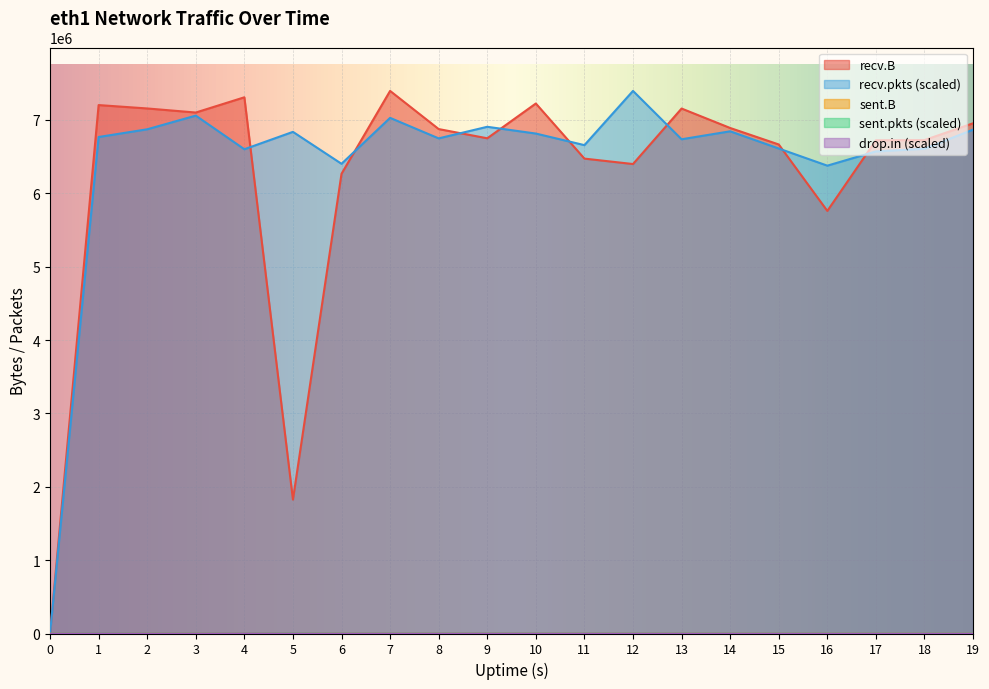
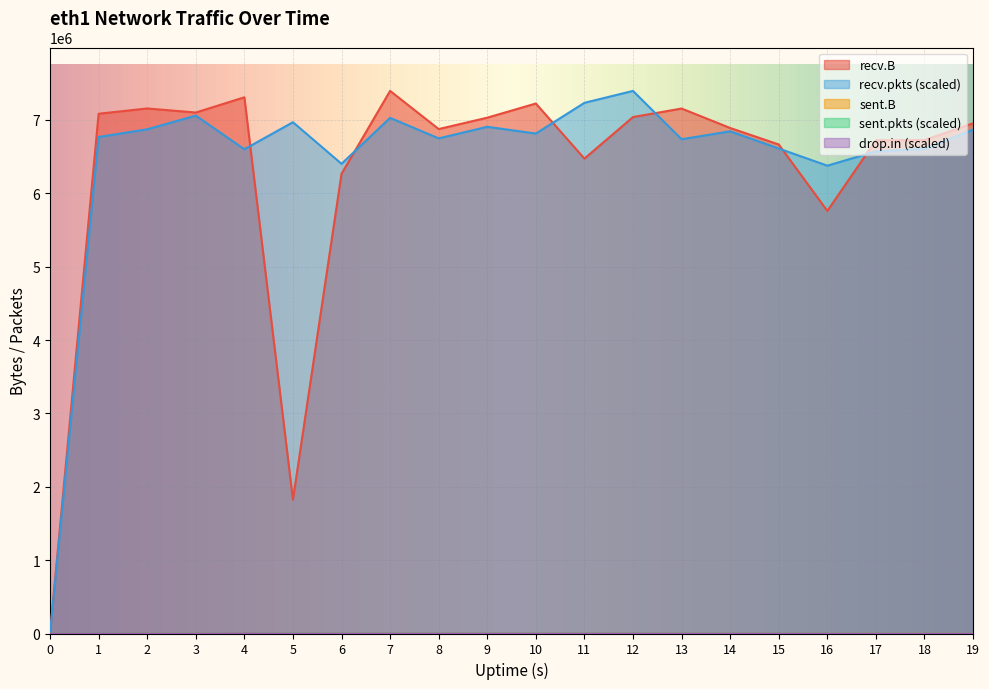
recv.B, 1: 7200000 -> 7100000
recv.pkts (scaled), 5: 6800000 -> 7000000
recv.B, 9: 6700000 -> 7000000
recv.pkts (scaled), 11: 6700000 -> 7200000
recv.B, 12: 6400000 -> 7000000
